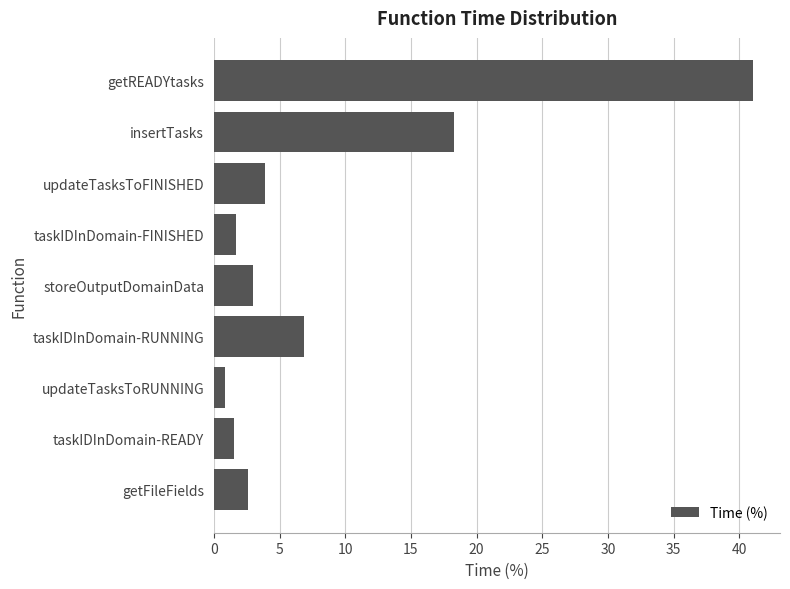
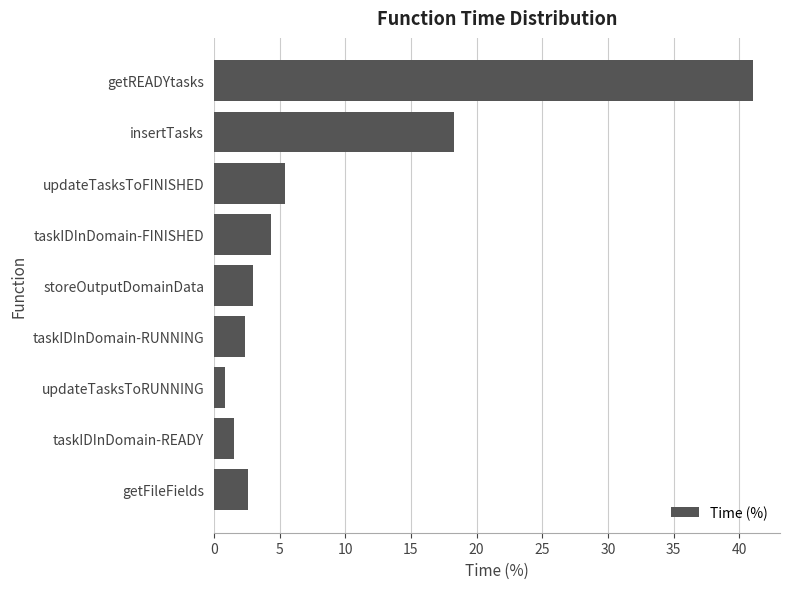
updateTasksToFINISHED: 3.9 -> 5.4
taskIDInDomain-FINISHED: 1.7 -> 4.3
taskIDInDomain-RUNNING: 6.9 -> 2.4
